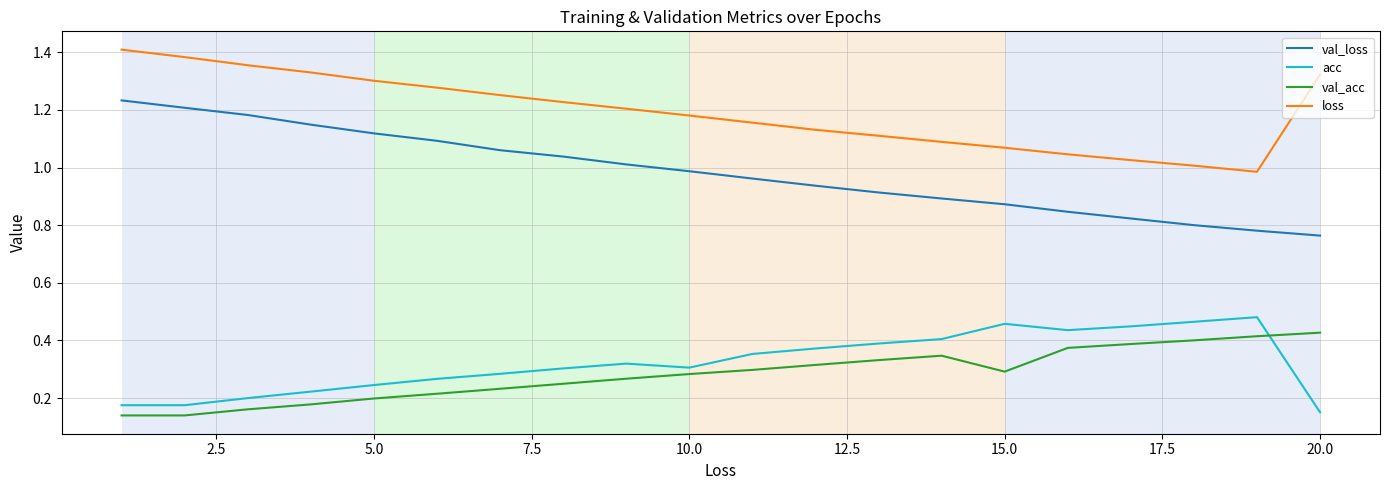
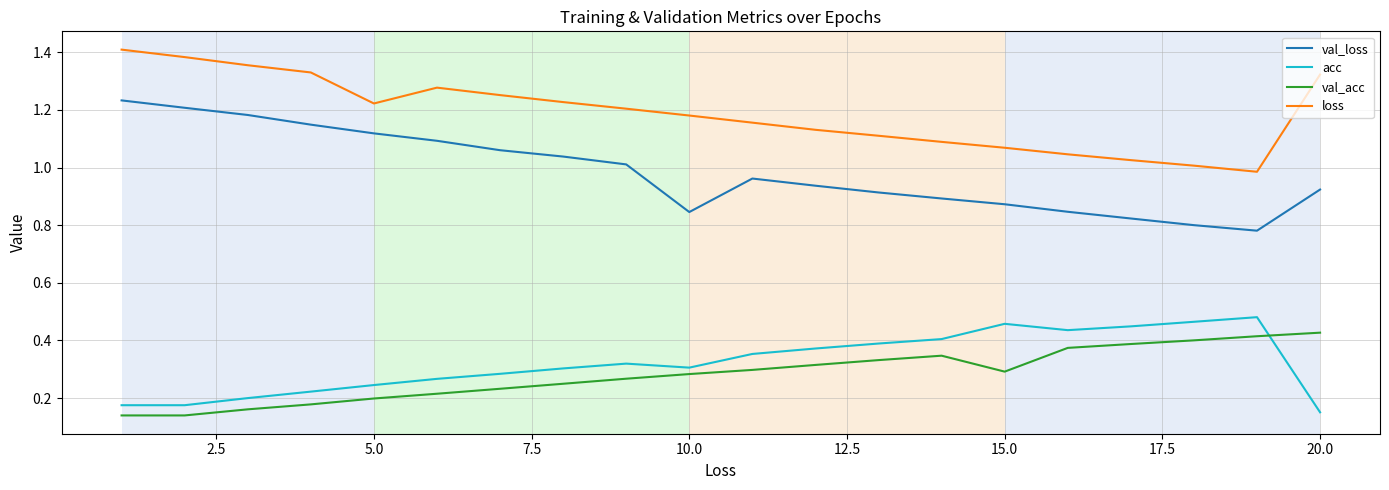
loss, 5.0: 1.30 -> 1.22
val_loss, 10.0: 0.99 -> 0.85
val_loss, 20.0: 0.76 -> 0.92
